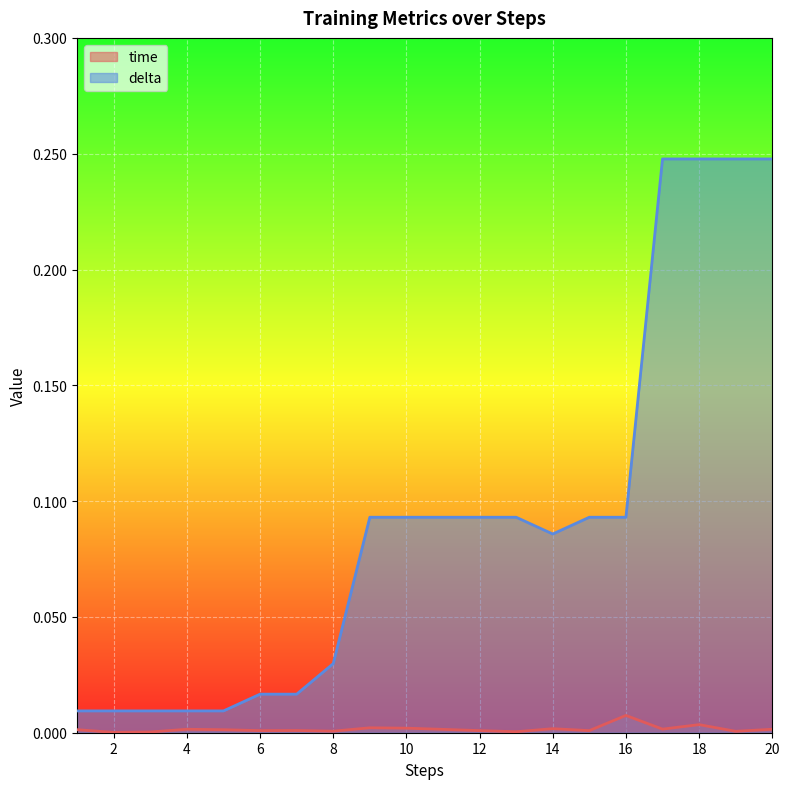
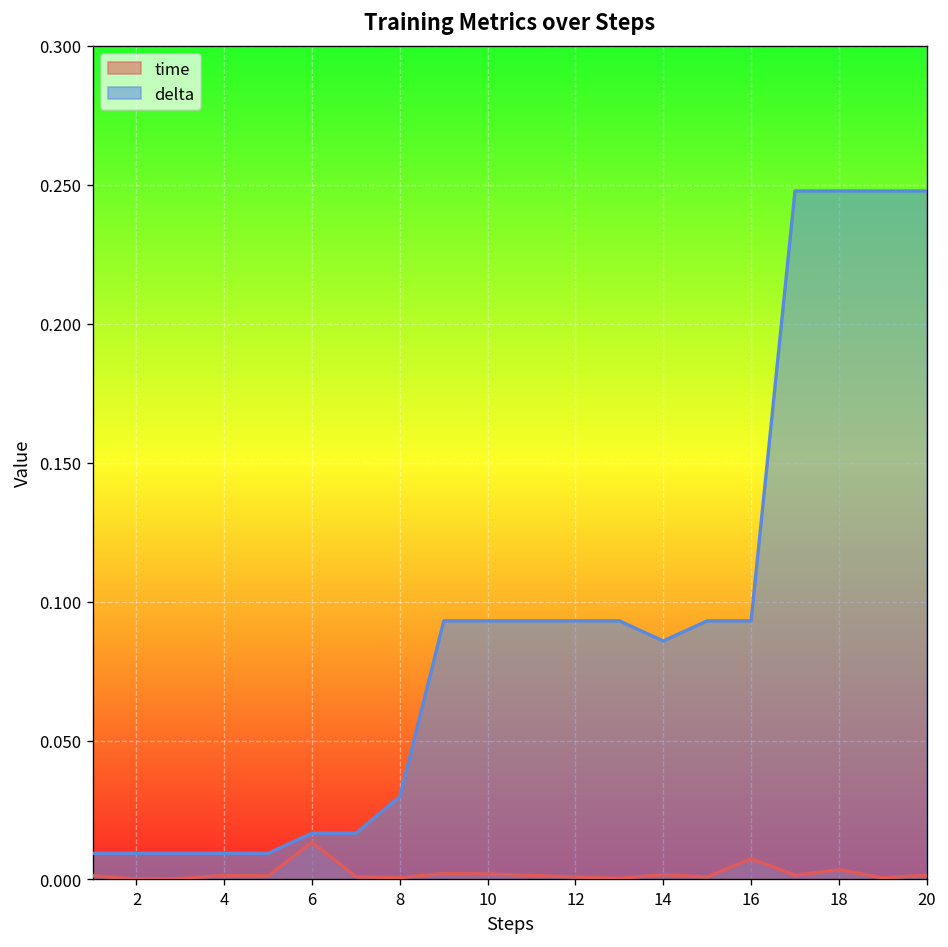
time, 6: 0.001 -> 0.013
